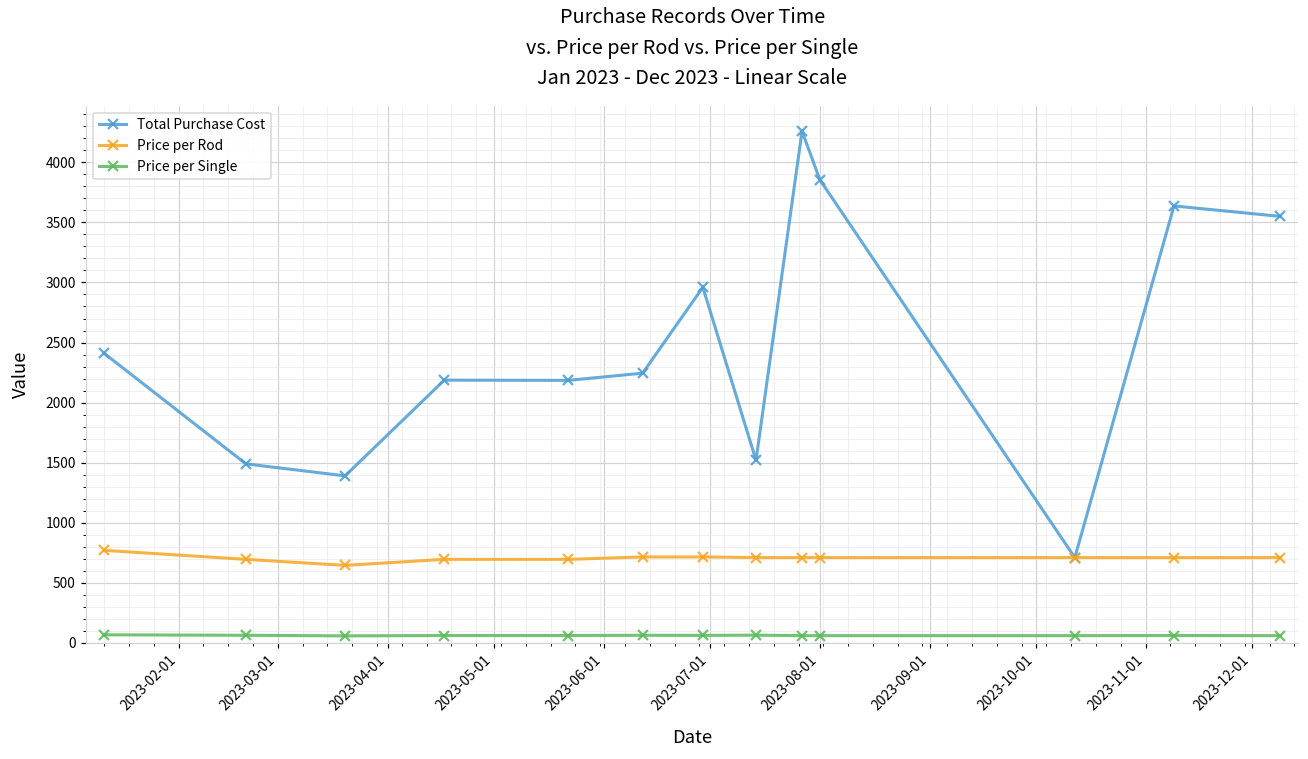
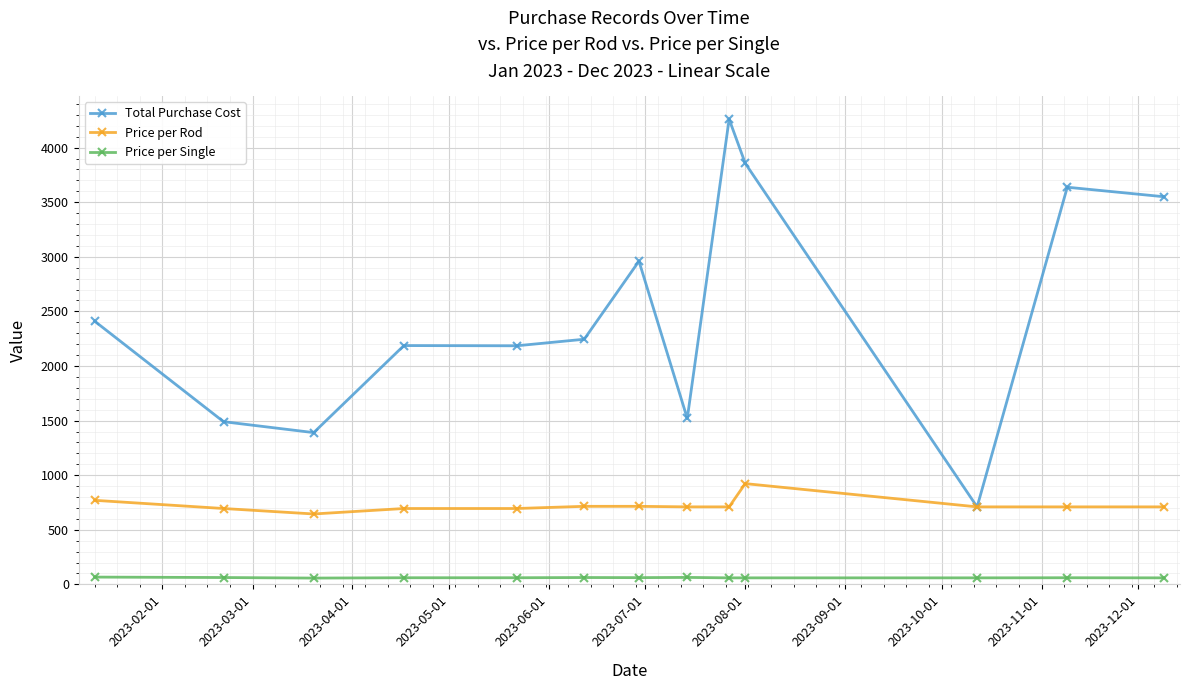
Price per Rod, 2023-08-01: 710 -> 920
